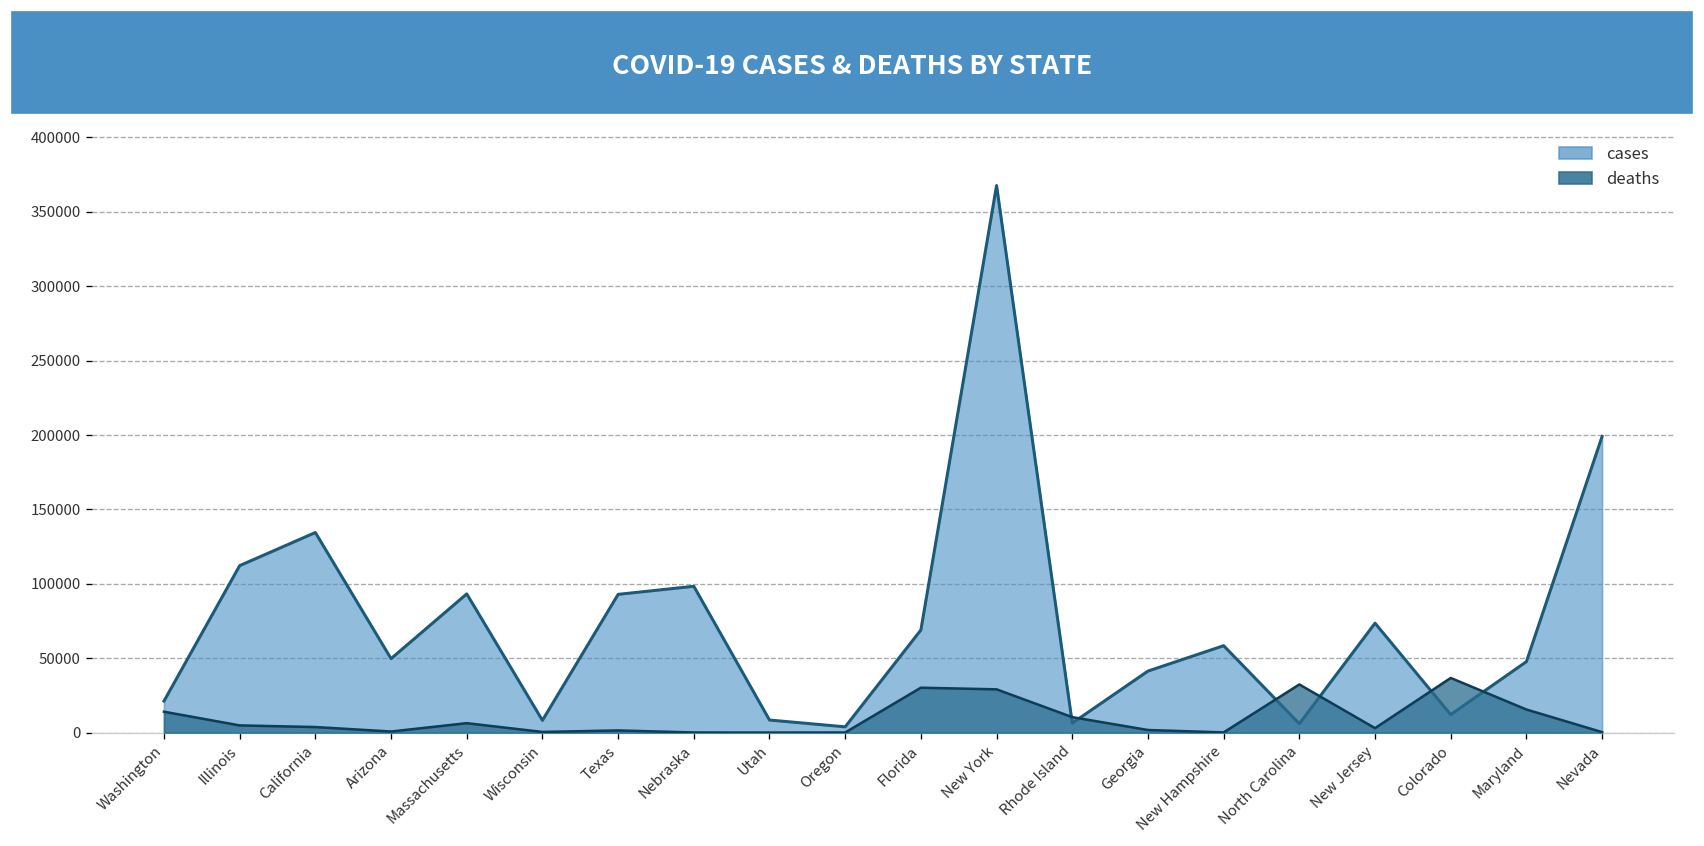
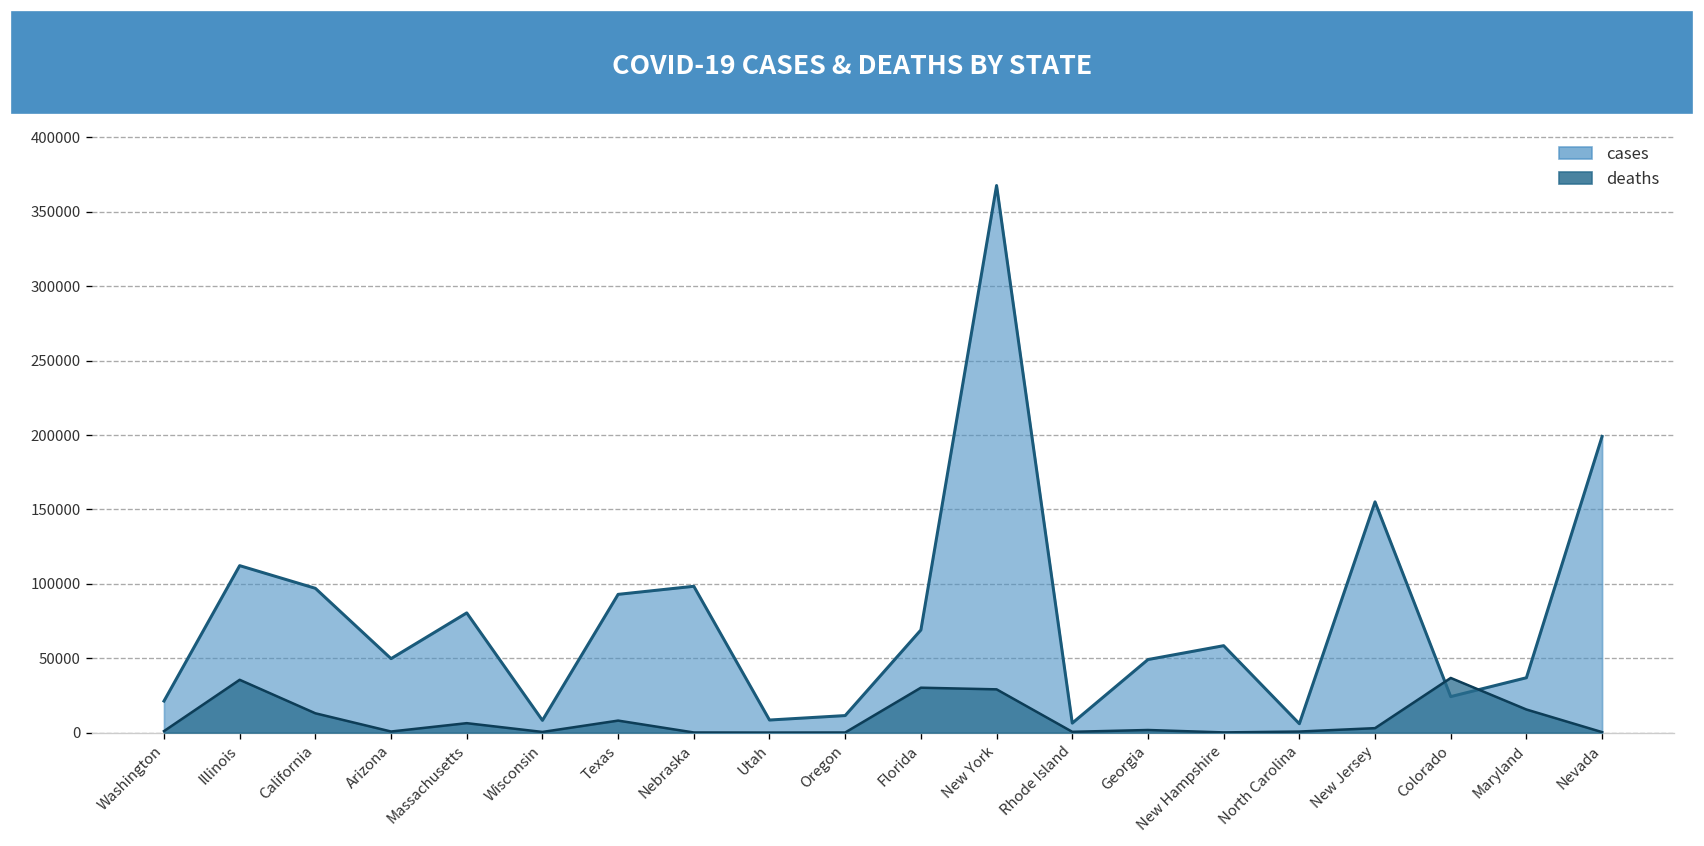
deaths, Washington: 14000 -> 1000
deaths, Illinois: 5000 -> 36000
cases, California: 134000 -> 97000
deaths, California: 4000 -> 13000
cases, Massachusetts: 93000 -> 81000
deaths, Texas: 2000 -> 8000
cases, Oregon: 4000 -> 12000
deaths, Rhode Island: 10000 -> 1000
cases, Georgia: 41000 -> 49000
deaths, North Carolina: 32000 -> 1000
cases, New Jersey: 74000 -> 155000
cases, Colorado: 12000 -> 24000
cases, Maryland: 48000 -> 37000
